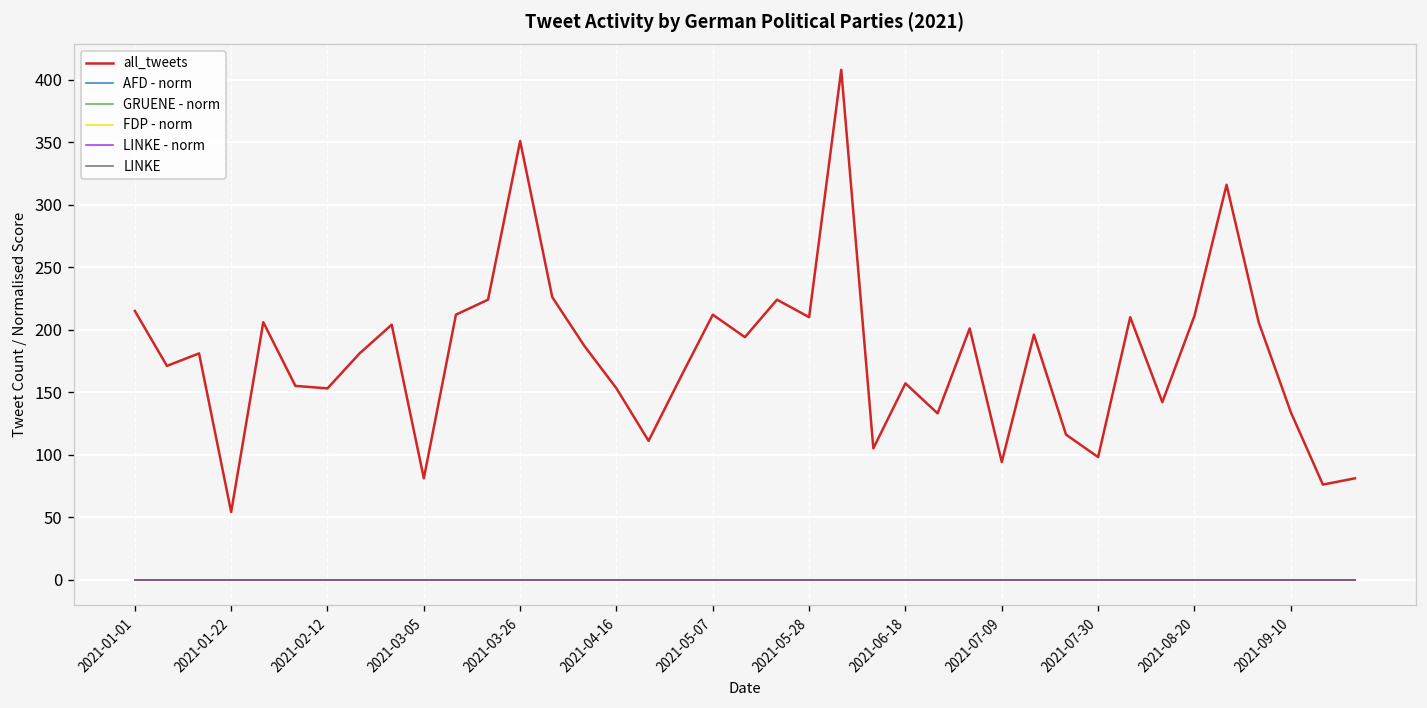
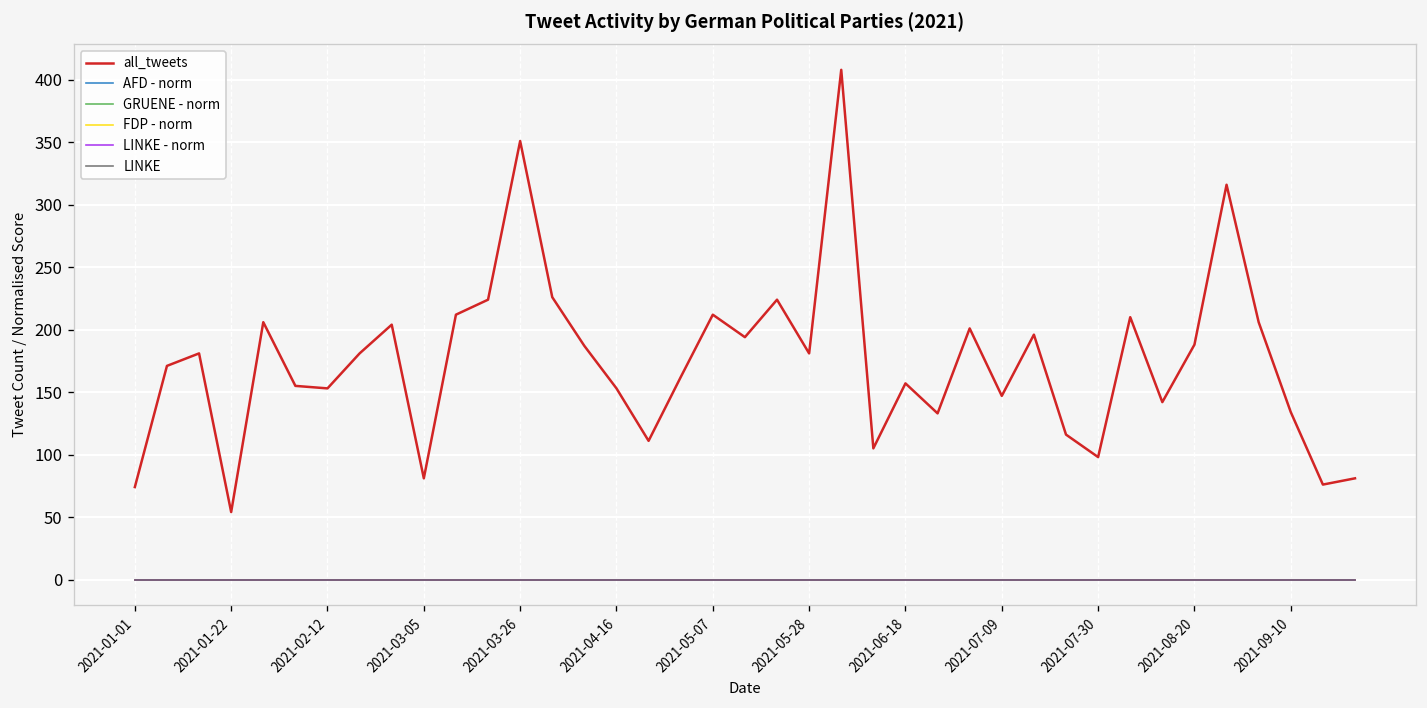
all_tweets, 2021-01-01: 215 -> 74
all_tweets, 2021-05-28: 210 -> 181
all_tweets, 2021-07-09: 94 -> 147
all_tweets, 2021-08-20: 211 -> 188
